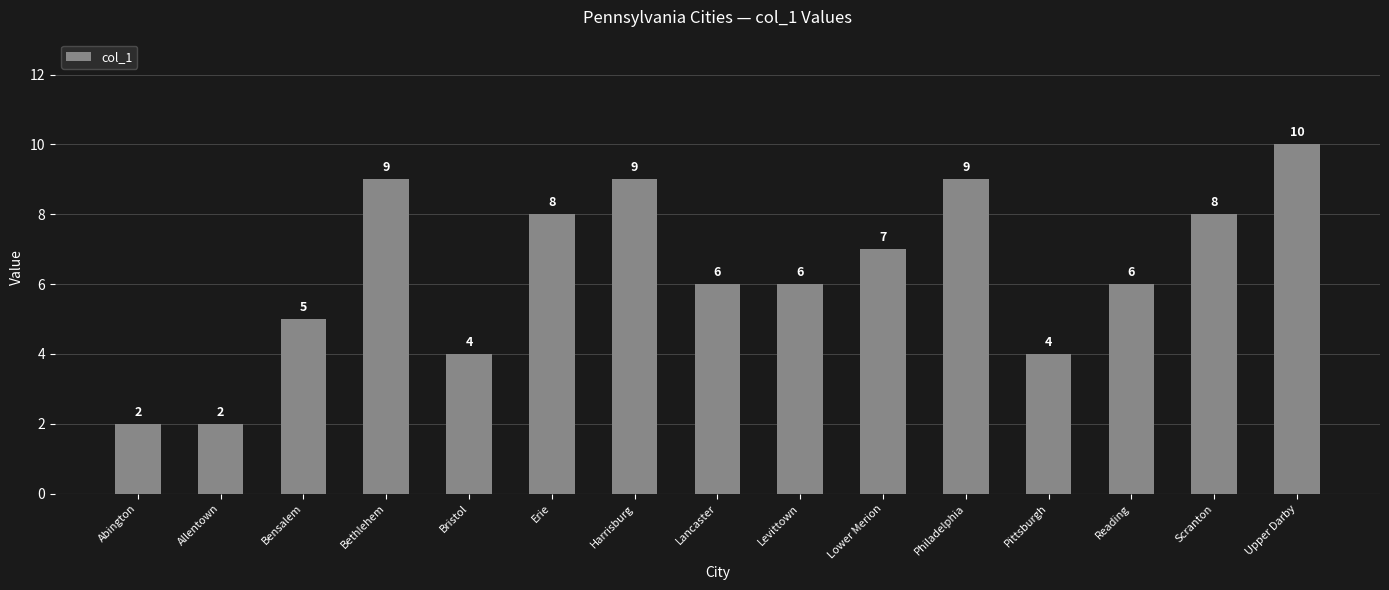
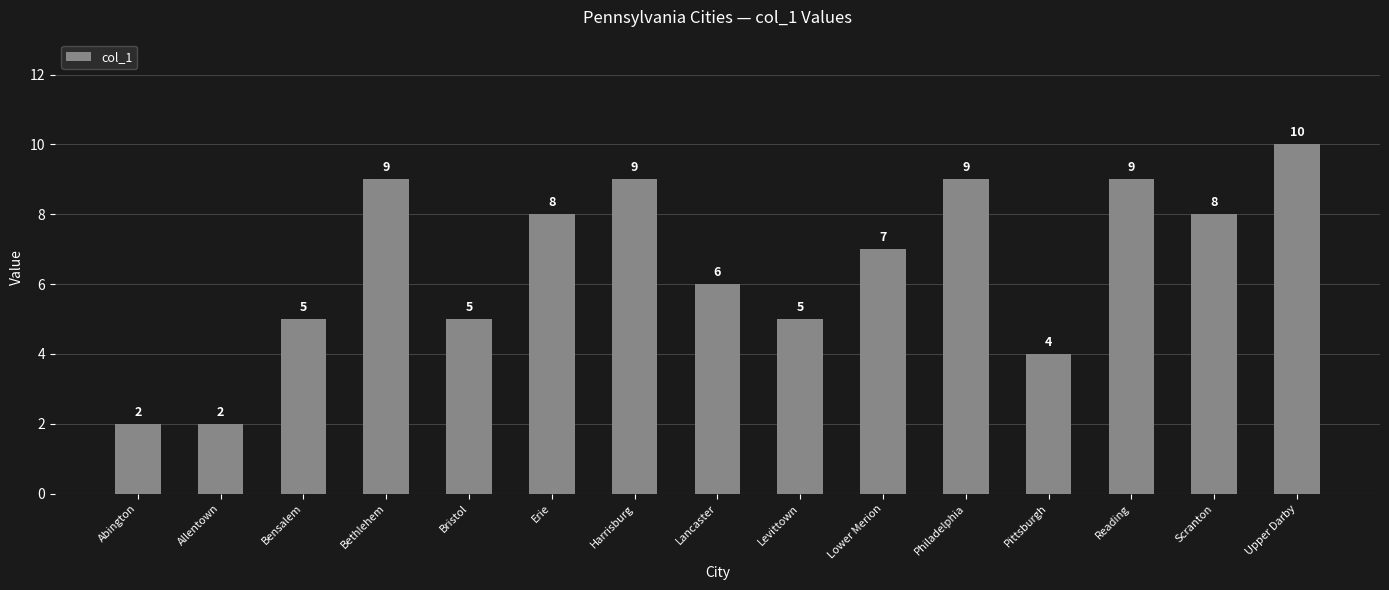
Bristol: 4 -> 5
Levittown: 6 -> 5
Reading: 6 -> 9
